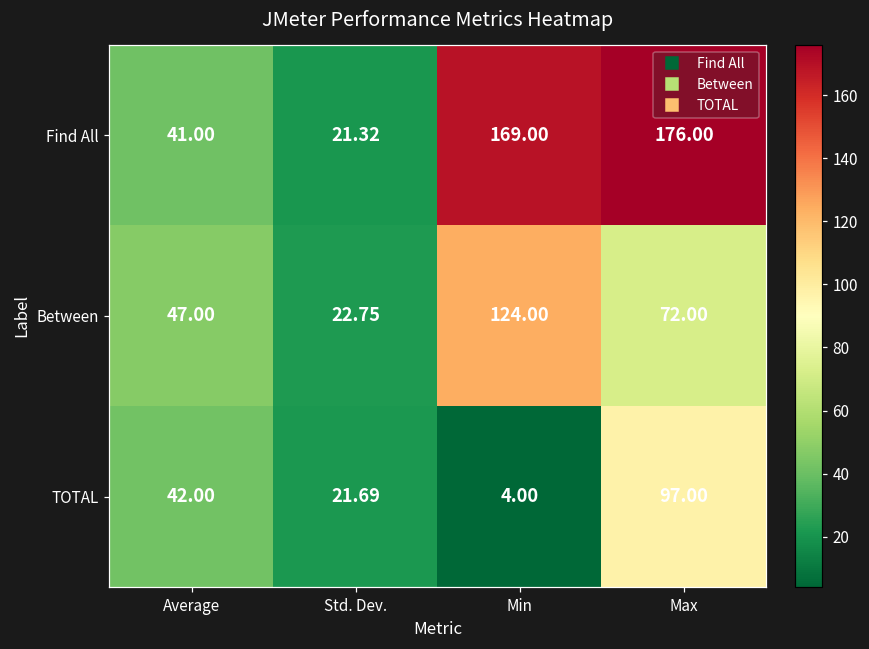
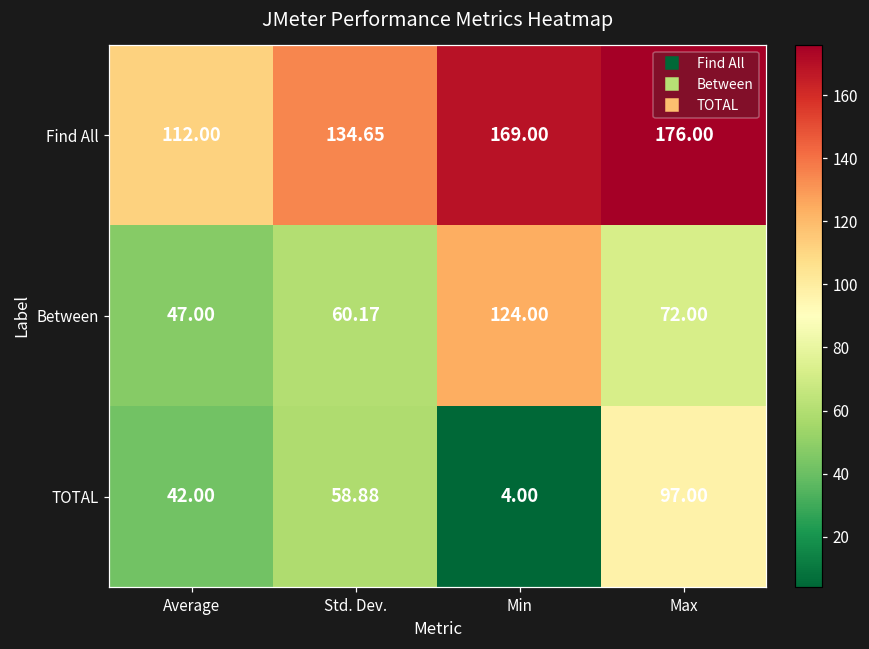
Find All, Average: 41.00 -> 112.00
Find All, Std. Dev.: 21.32 -> 134.65
Between, Std. Dev.: 22.75 -> 60.17
TOTAL, Std. Dev.: 21.69 -> 58.88
